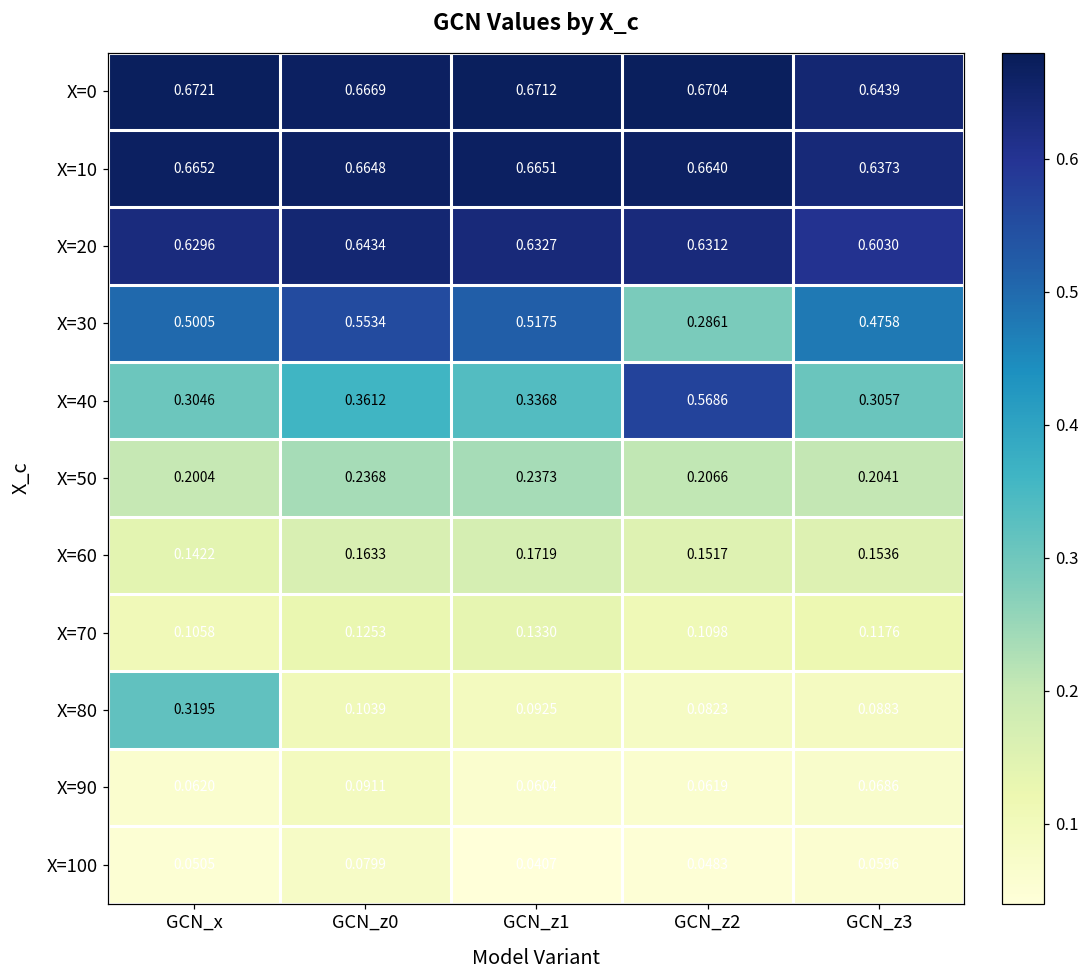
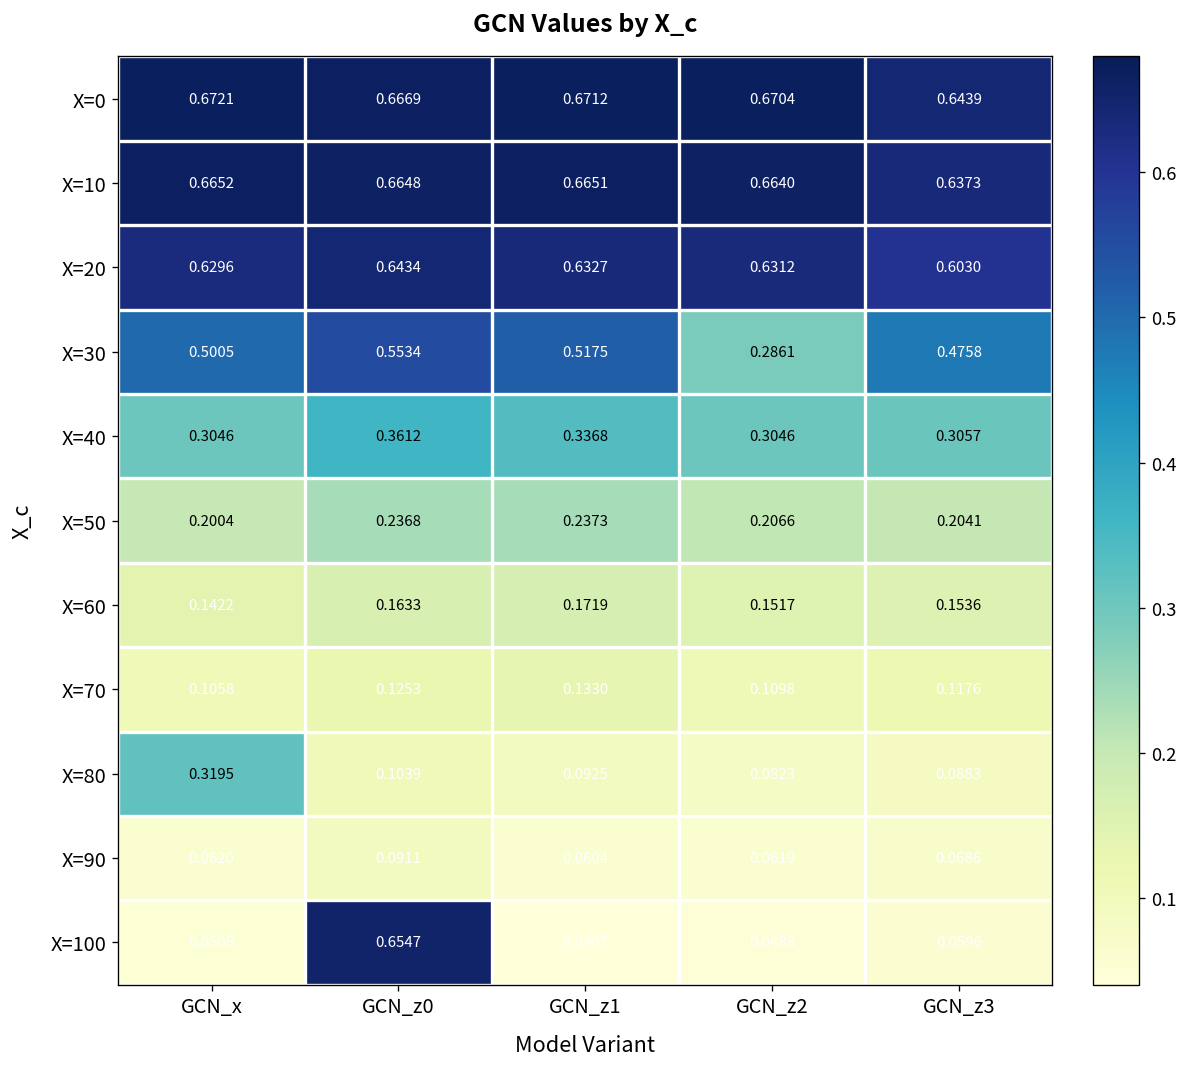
X=40, GCN_z2: 0.5686 -> 0.3046
X=100, GCN_z0: 0.0799 -> 0.6547
